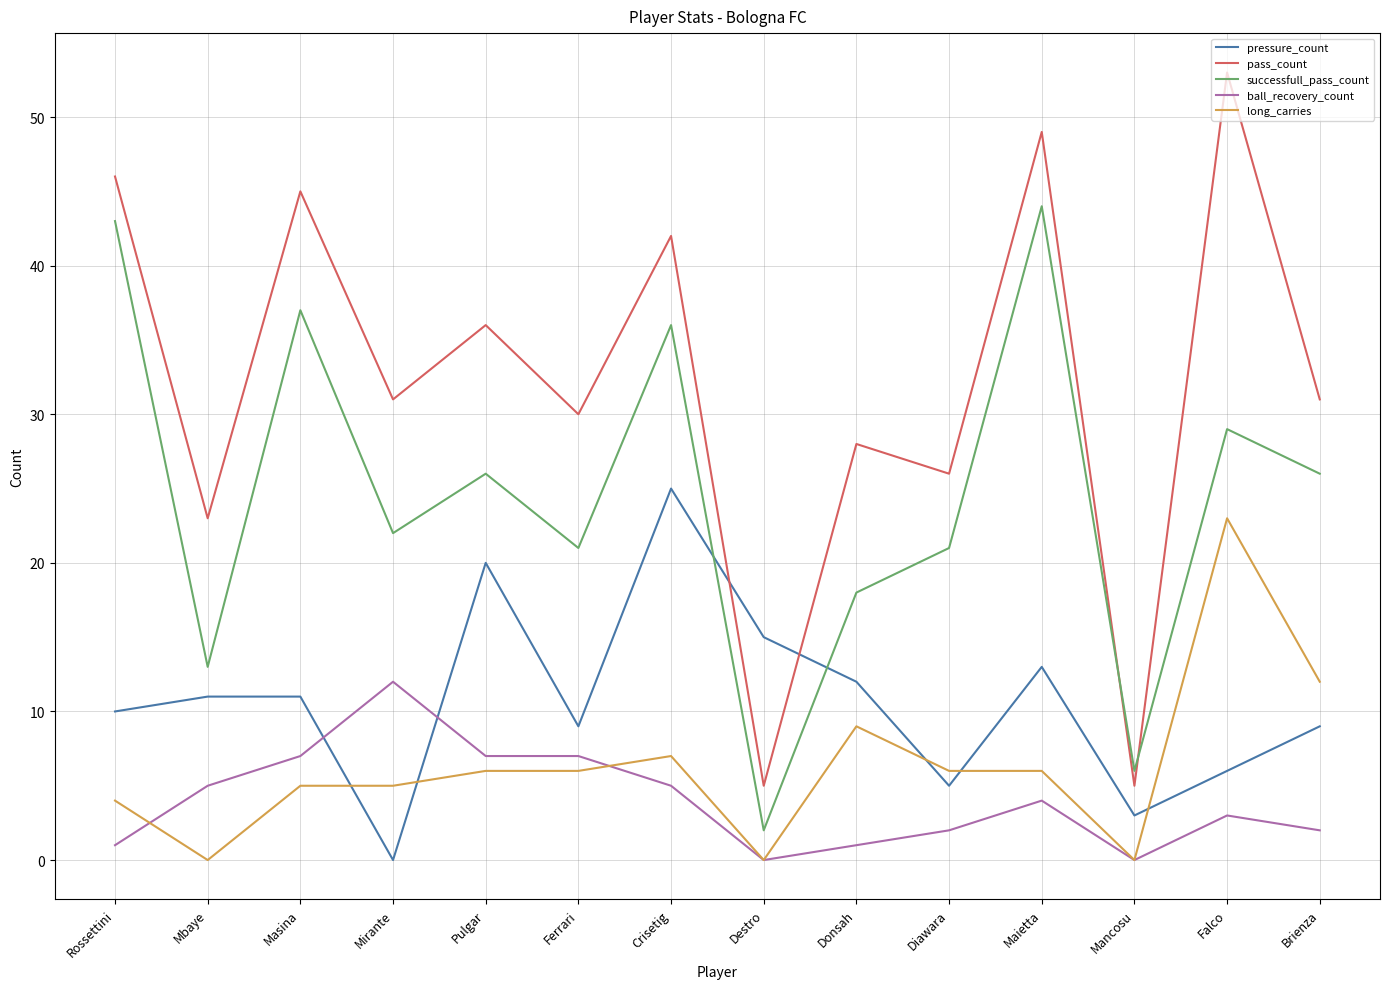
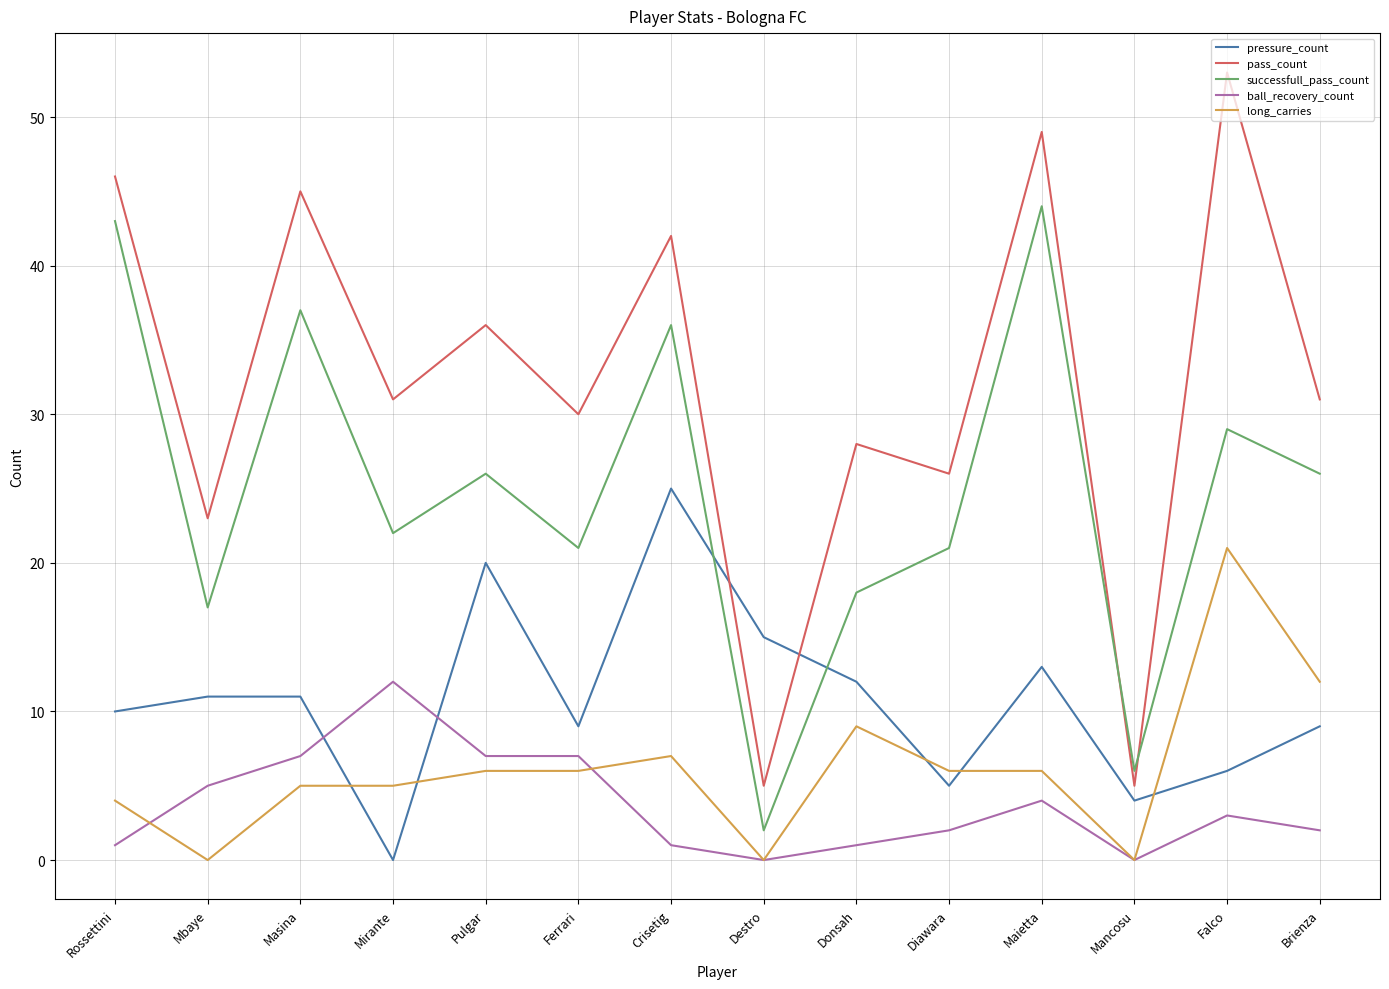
successfull_pass_count, Mbaye: 13 -> 17
ball_recovery_count, Crisetig: 5 -> 1
pressure_count, Mancosu: 3 -> 4
long_carries, Falco: 23 -> 21
